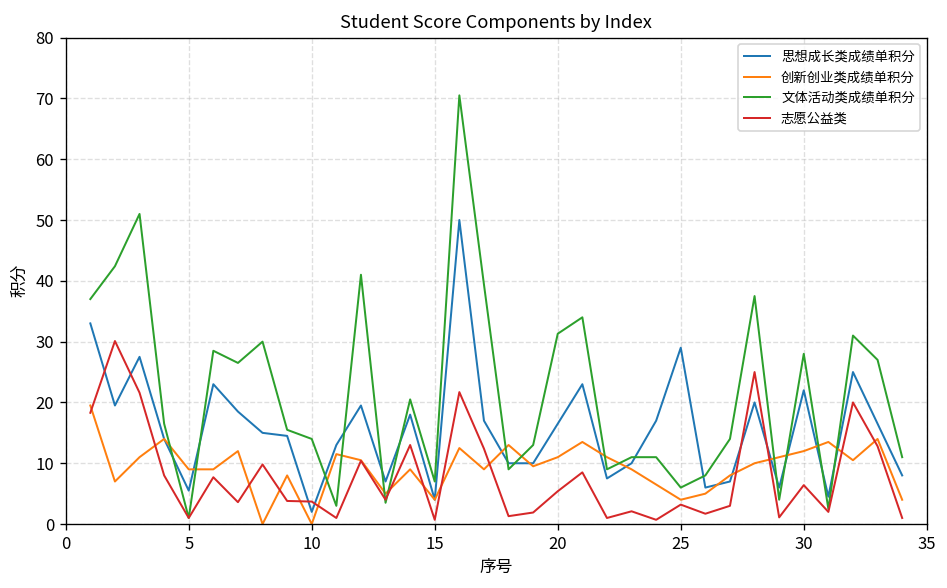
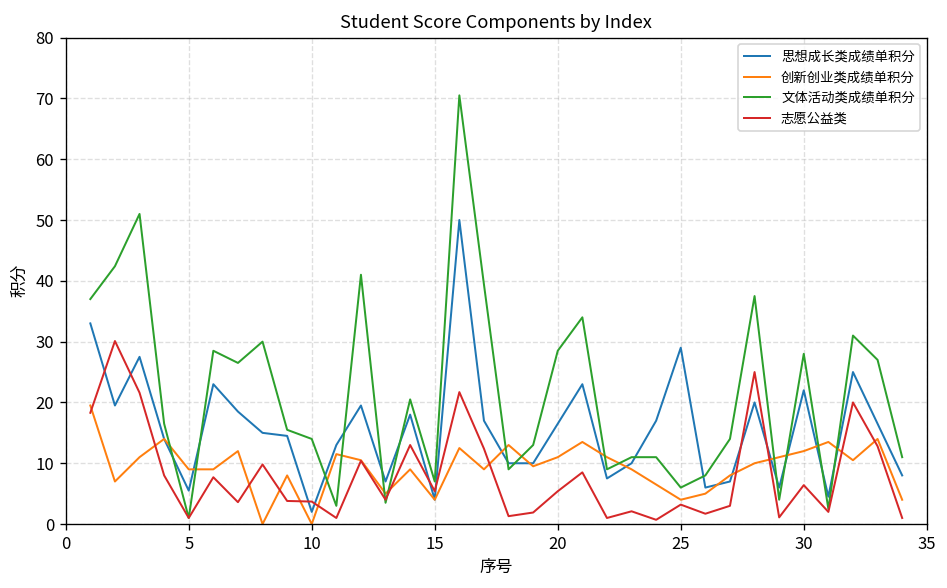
志愿公益类, 15: 1 -> 5
文体活动类成绩单积分, 20: 31 -> 29
